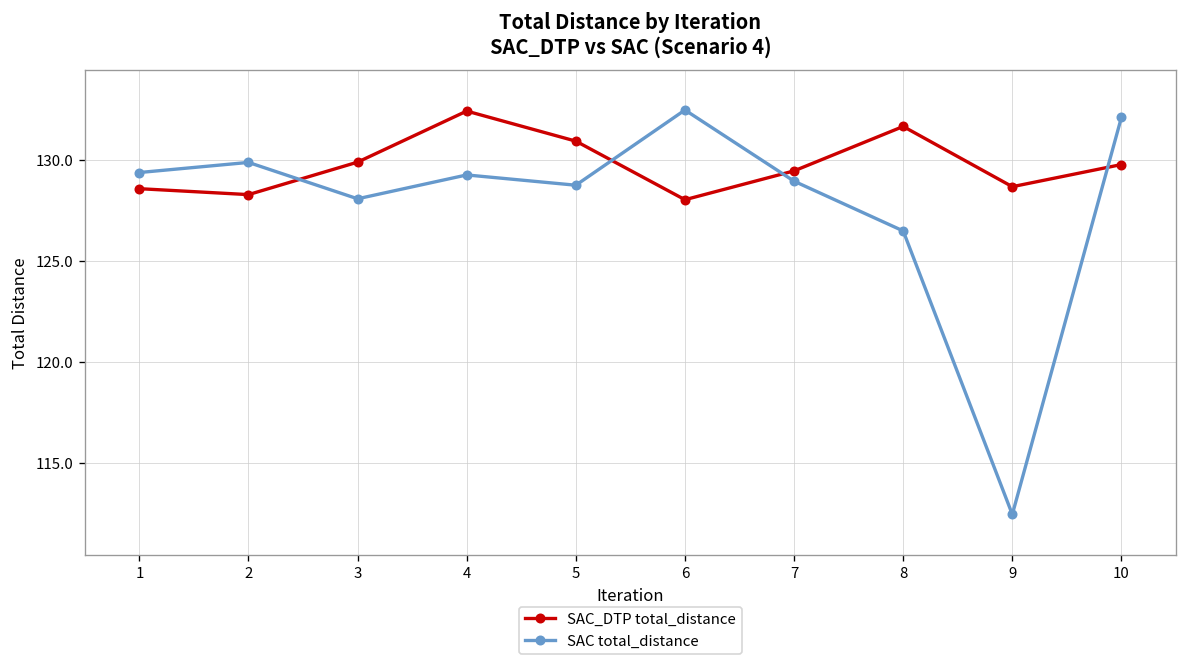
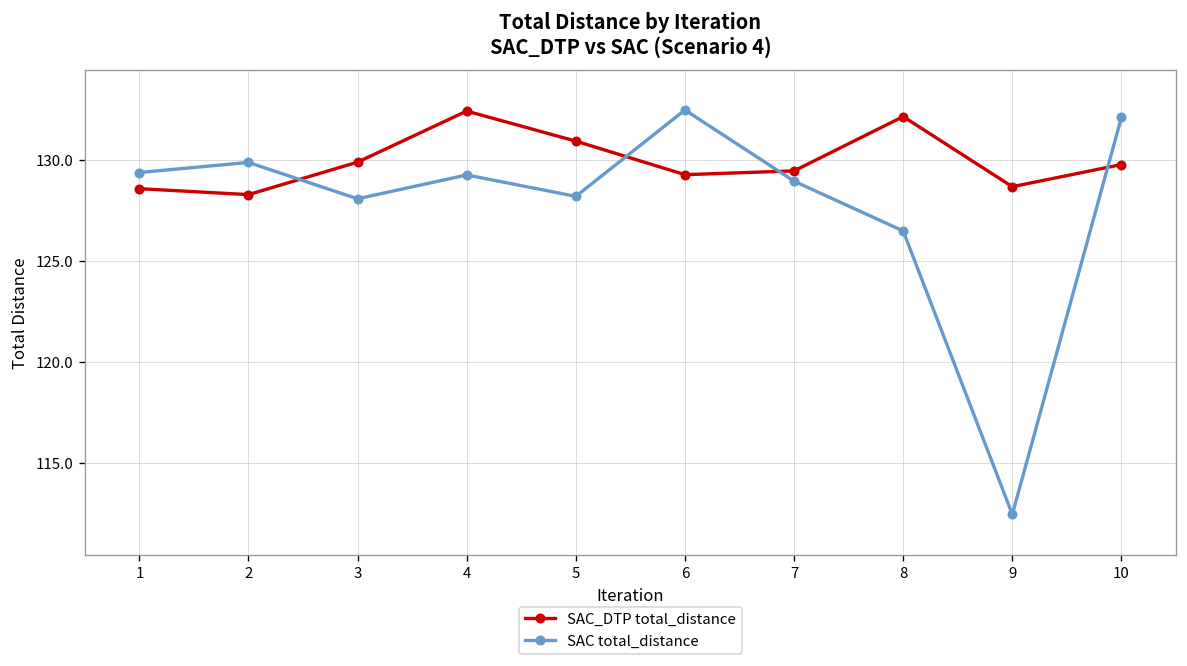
SAC total_distance, 5: 128.8 -> 128.2
SAC_DTP total_distance, 6: 128.0 -> 129.3
SAC_DTP total_distance, 8: 131.7 -> 132.2
